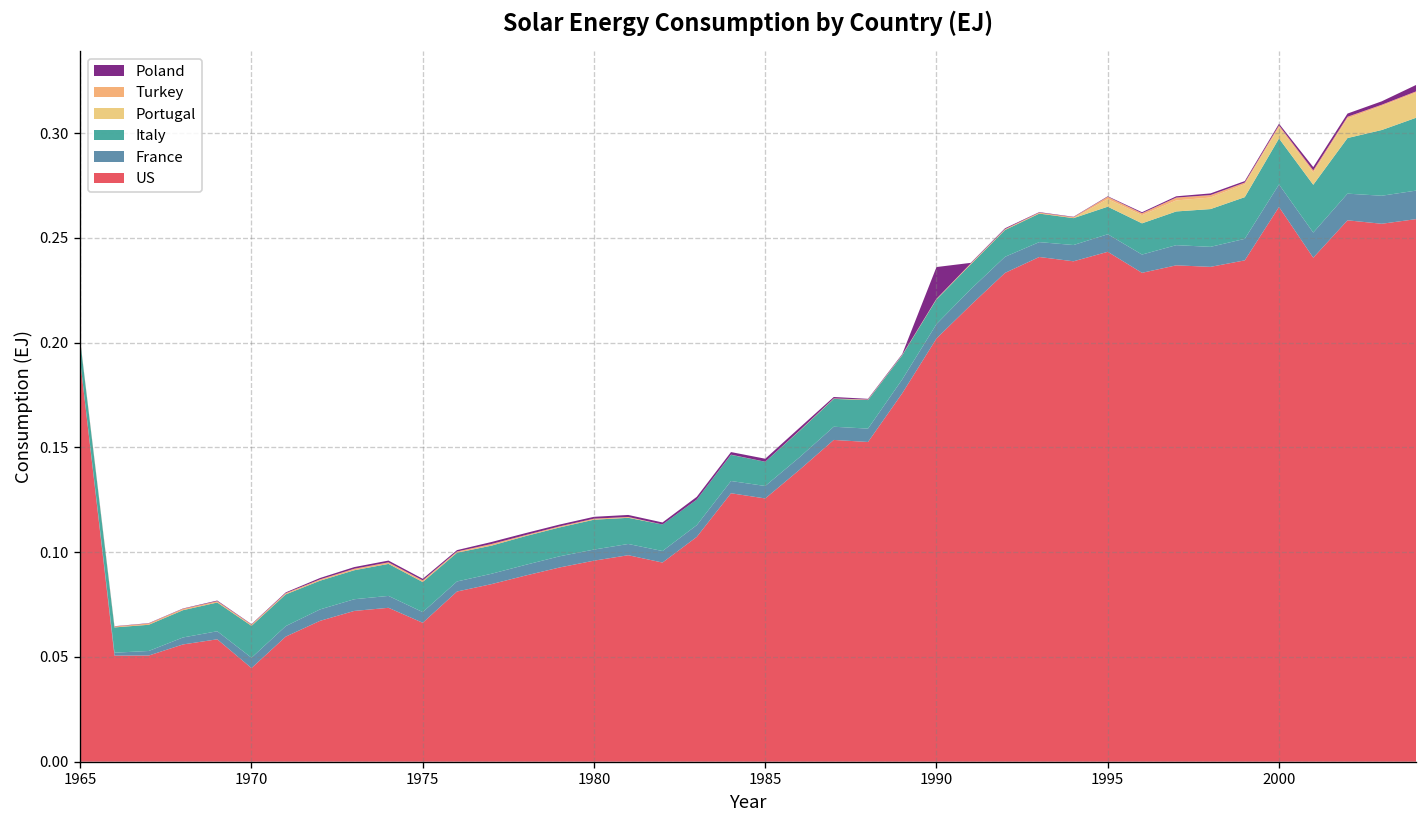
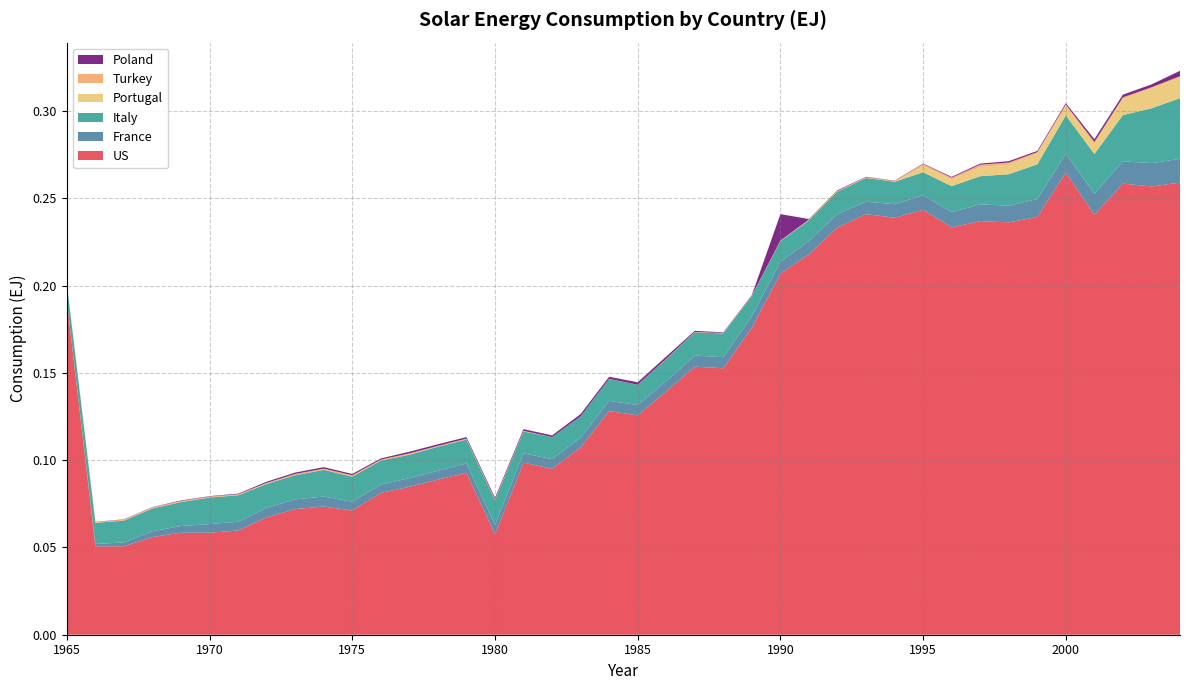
US, 1970: 0.045 -> 0.058
US, 1975: 0.066 -> 0.071
US, 1980: 0.096 -> 0.058
US, 1990: 0.202 -> 0.207
